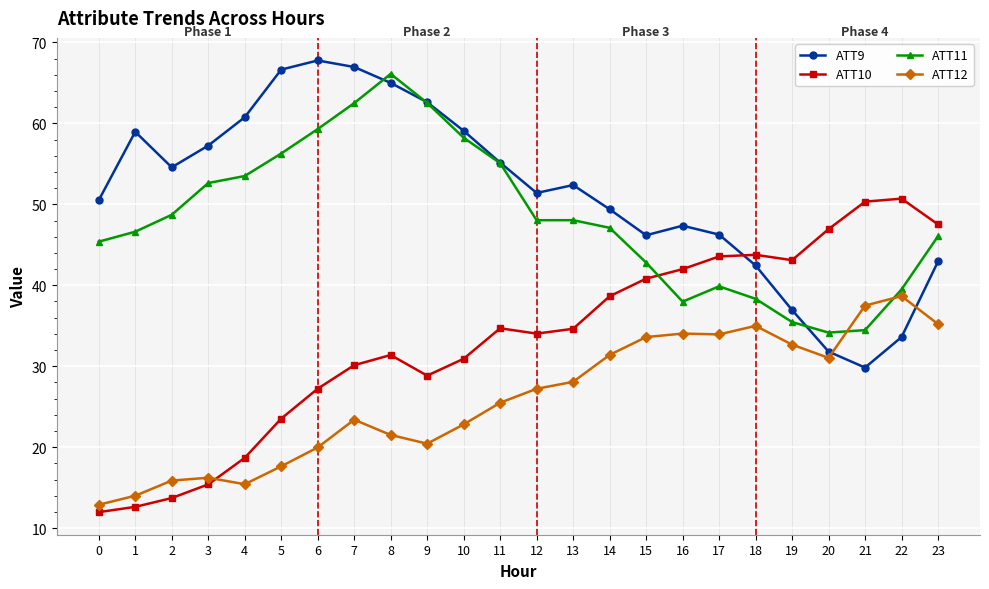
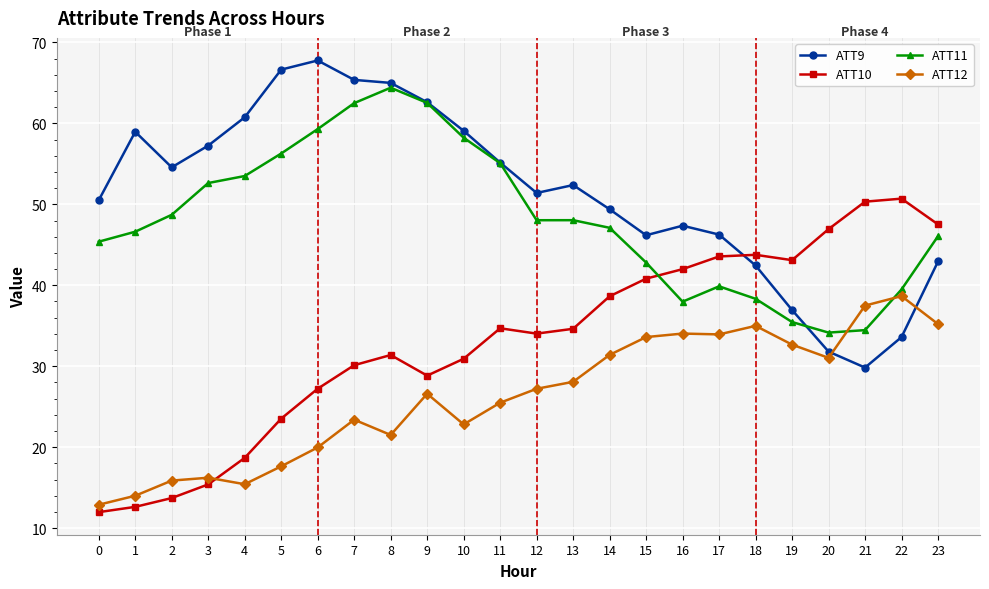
ATT9, 7: 67 -> 65
ATT11, 8: 66 -> 64
ATT12, 9: 20 -> 27
